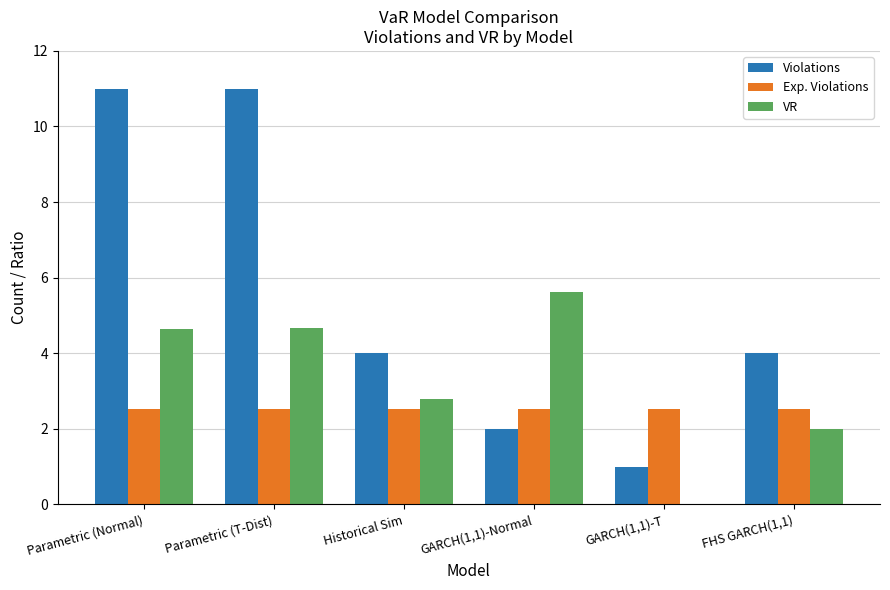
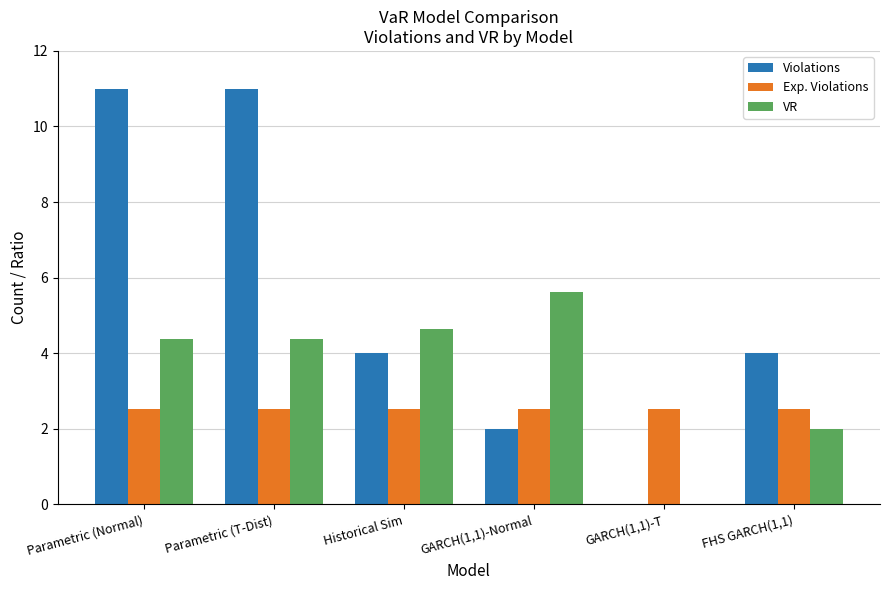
VR, Parametric (Normal): 4.6 -> 4.4
VR, Parametric (T-Dist): 4.7 -> 4.4
VR, Historical Sim: 2.8 -> 4.6
Violations, GARCH(1,1)-T: 1 -> 0
